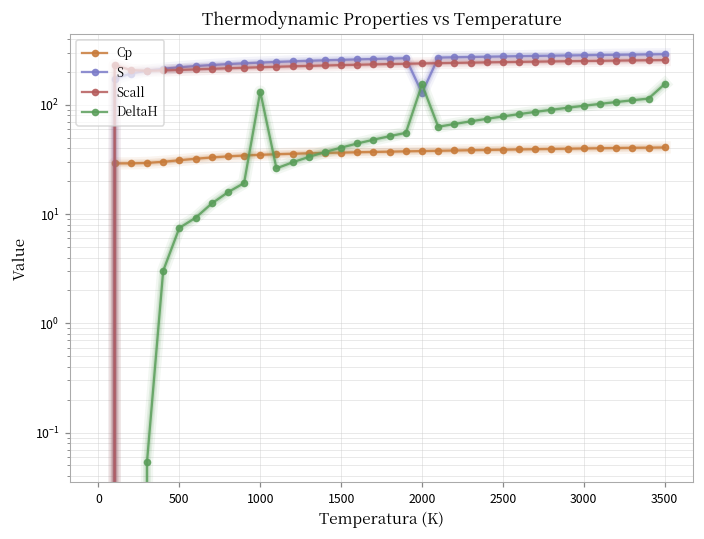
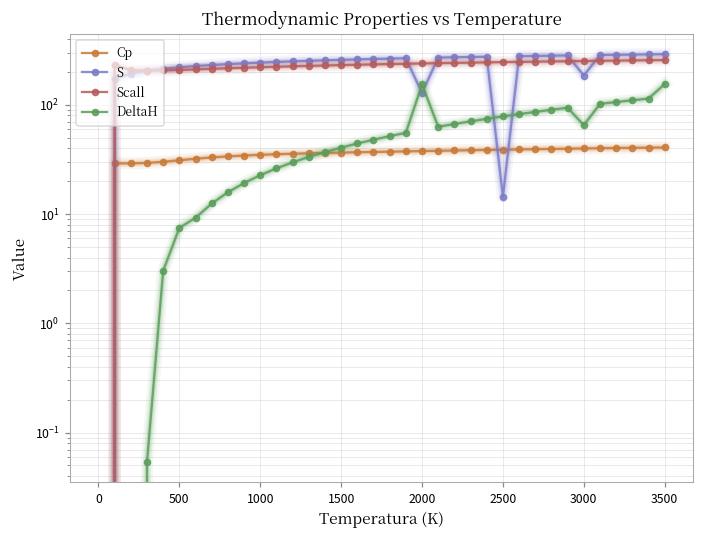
DeltaH, 1000: 130 -> 23
S, 2500: 280 -> 14
S, 3000: 280 -> 190
DeltaH, 3000: 100 -> 70
